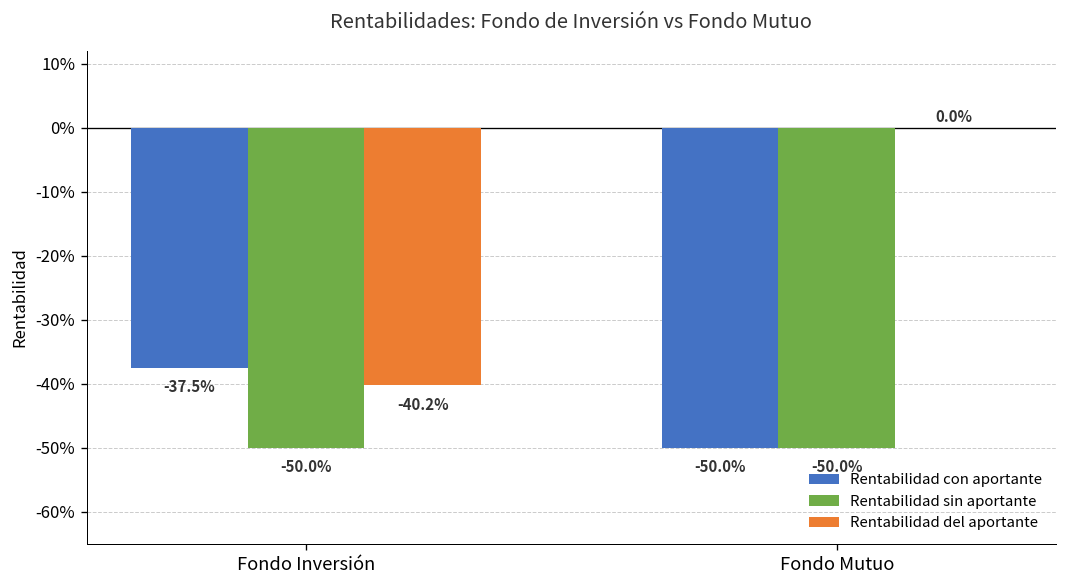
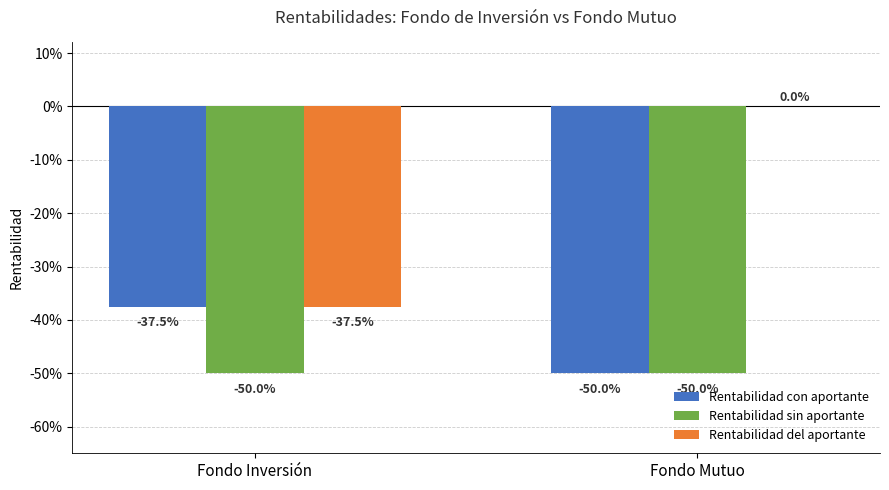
Rentabilidad del aportante, Fondo Inversión: -40.2% -> -37.5%
